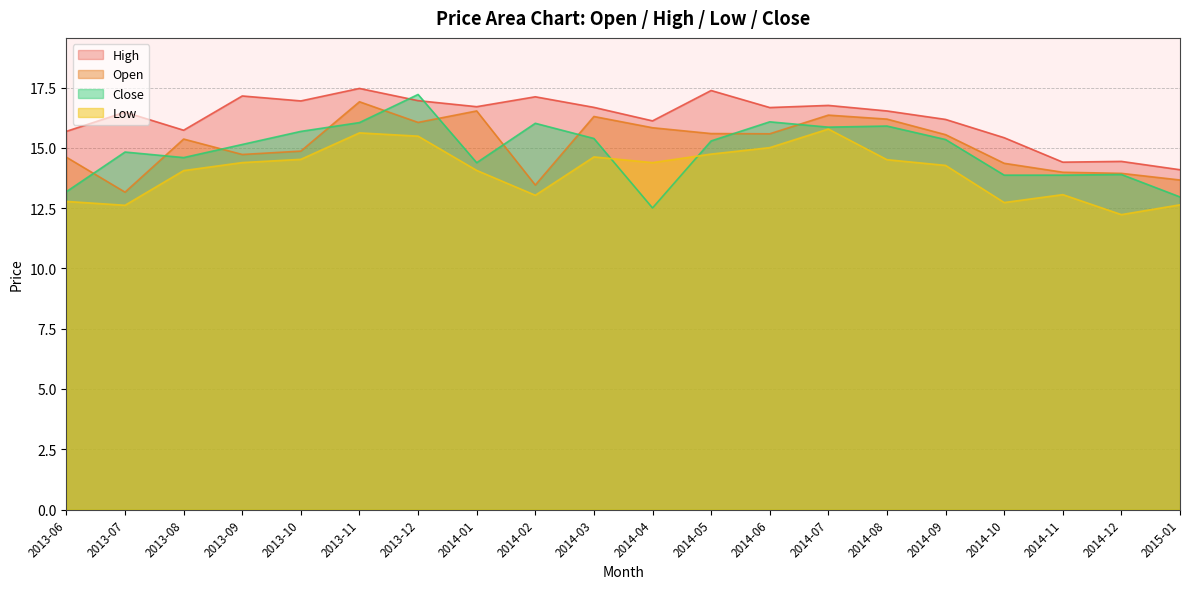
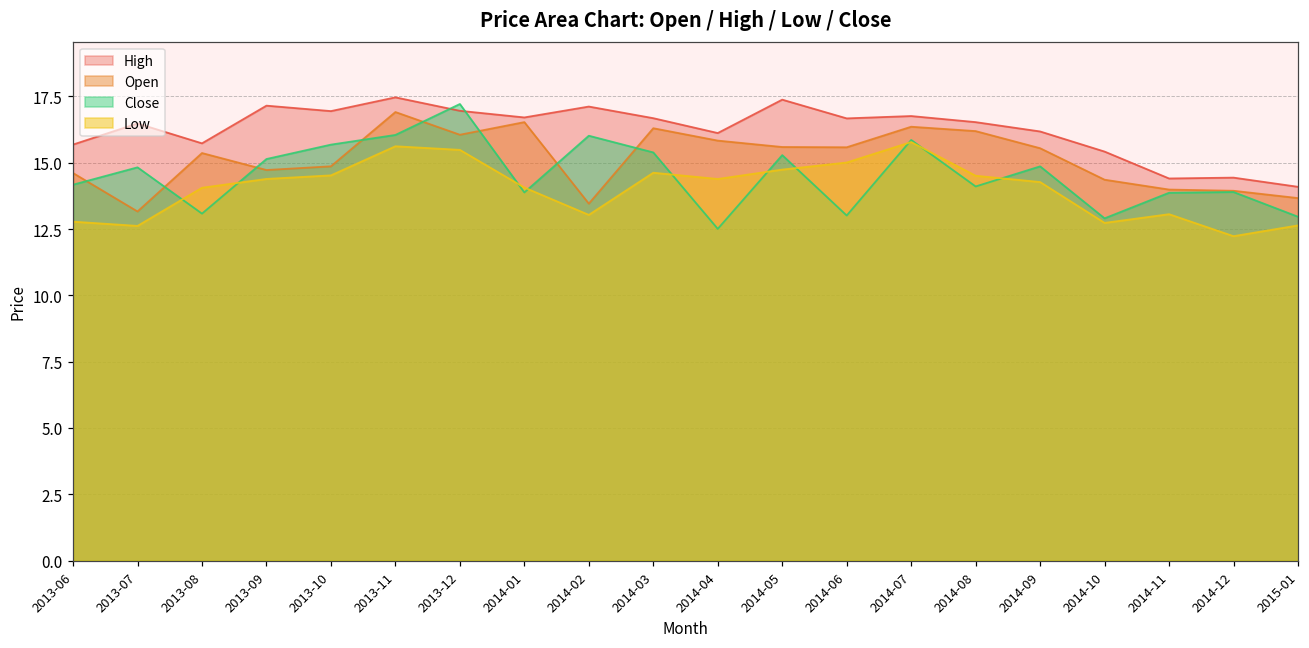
Close, 2013-06: 13.2 -> 14.2
Close, 2013-08: 14.6 -> 13.1
Close, 2014-01: 14.4 -> 13.9
Close, 2014-06: 16.1 -> 13.0
Close, 2014-08: 15.9 -> 14.1
Close, 2014-09: 15.3 -> 14.9
Close, 2014-10: 13.9 -> 12.9
